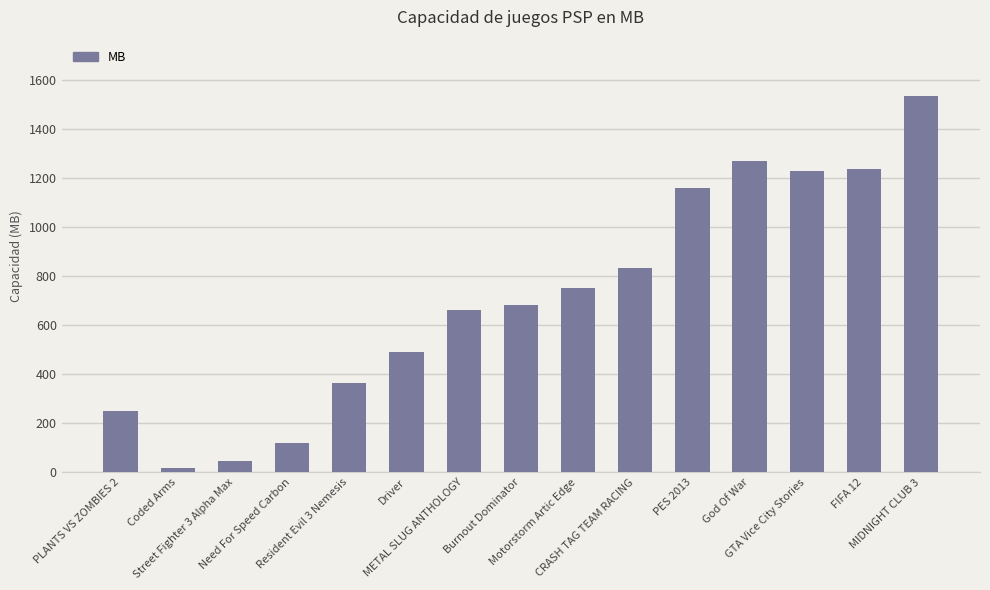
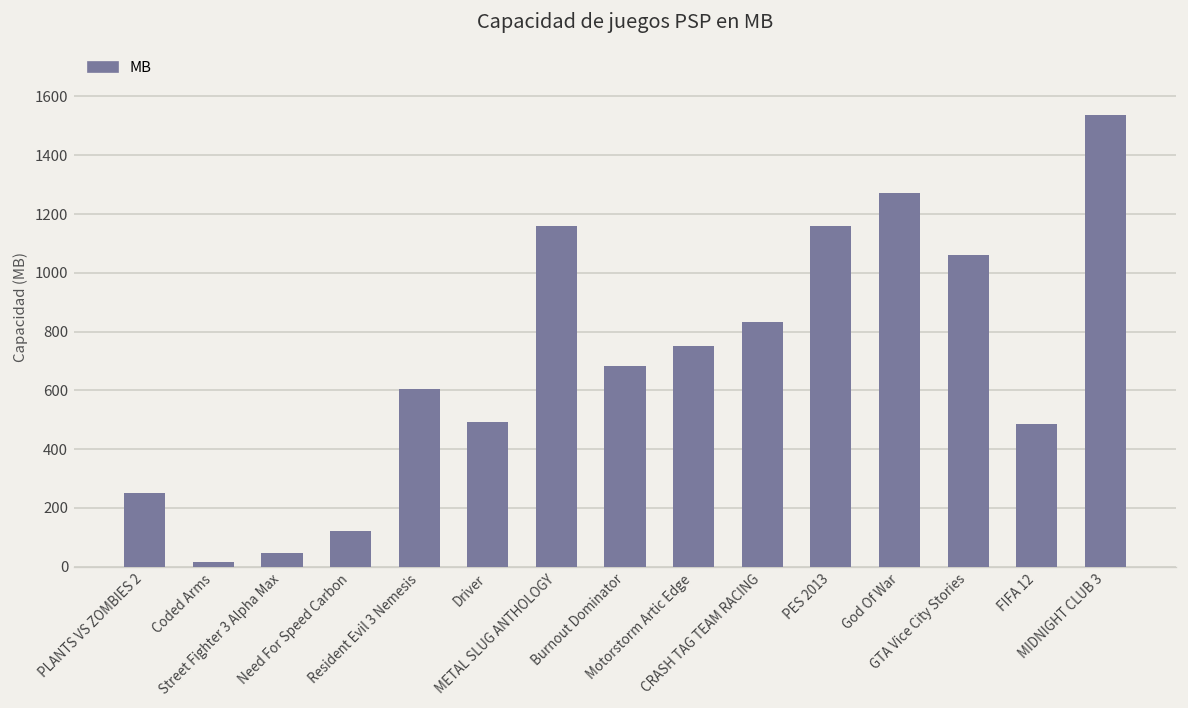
Resident Evil 3 Nemesis: 360 -> 600
METAL SLUG ANTHOLOGY: 660 -> 1160
GTA Vice City Stories: 1230 -> 1060
FIFA 12: 1240 -> 490
